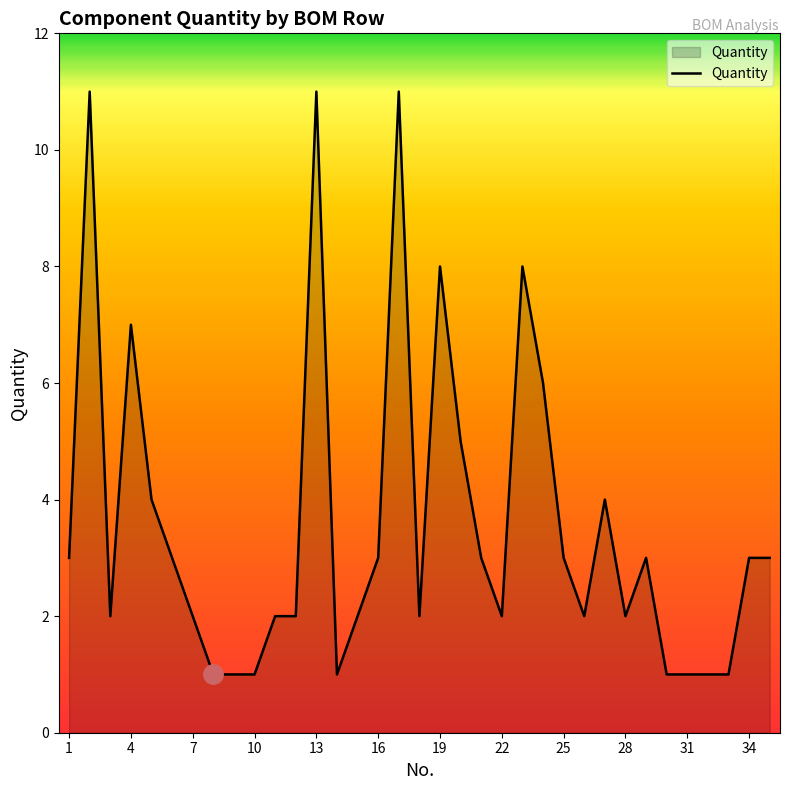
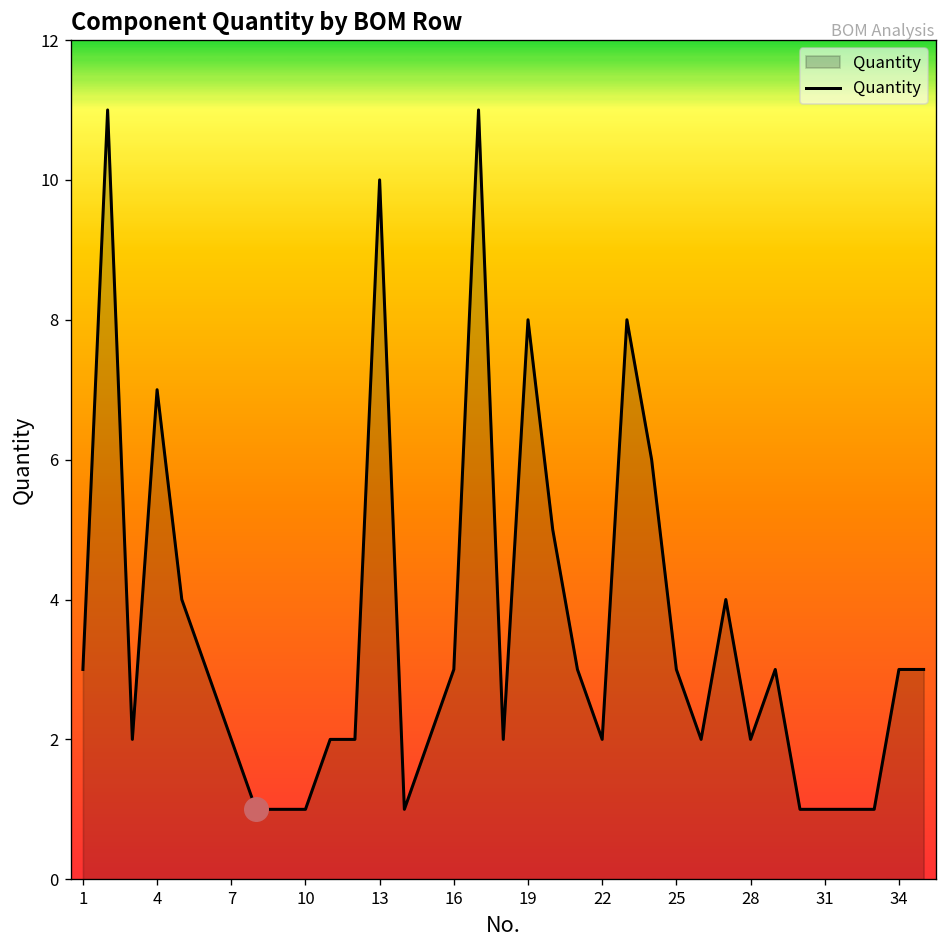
Quantity, 13: 11 -> 10
